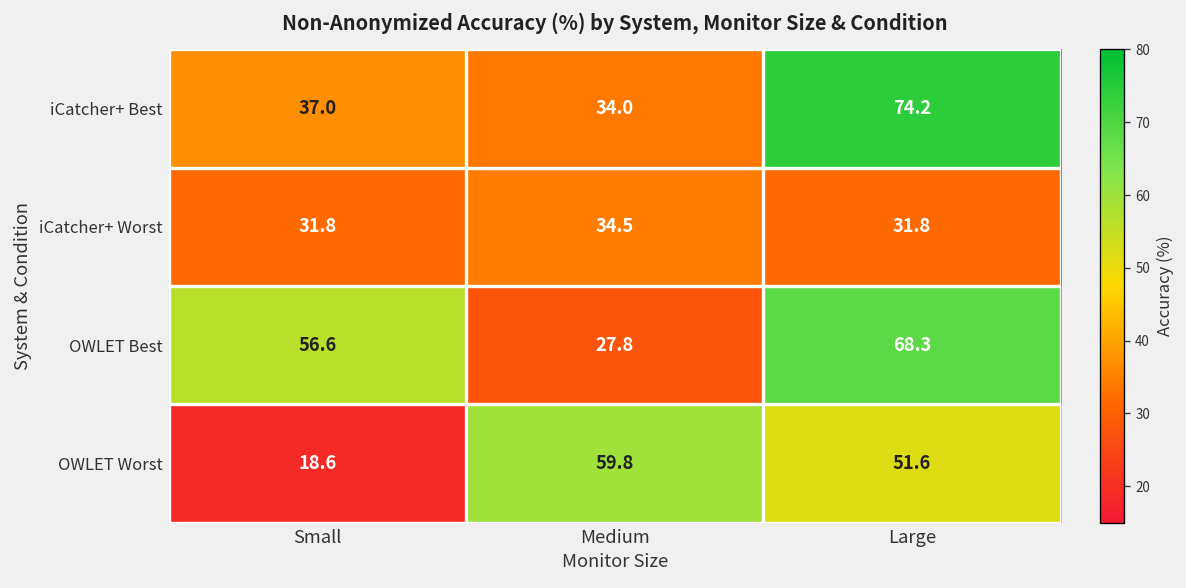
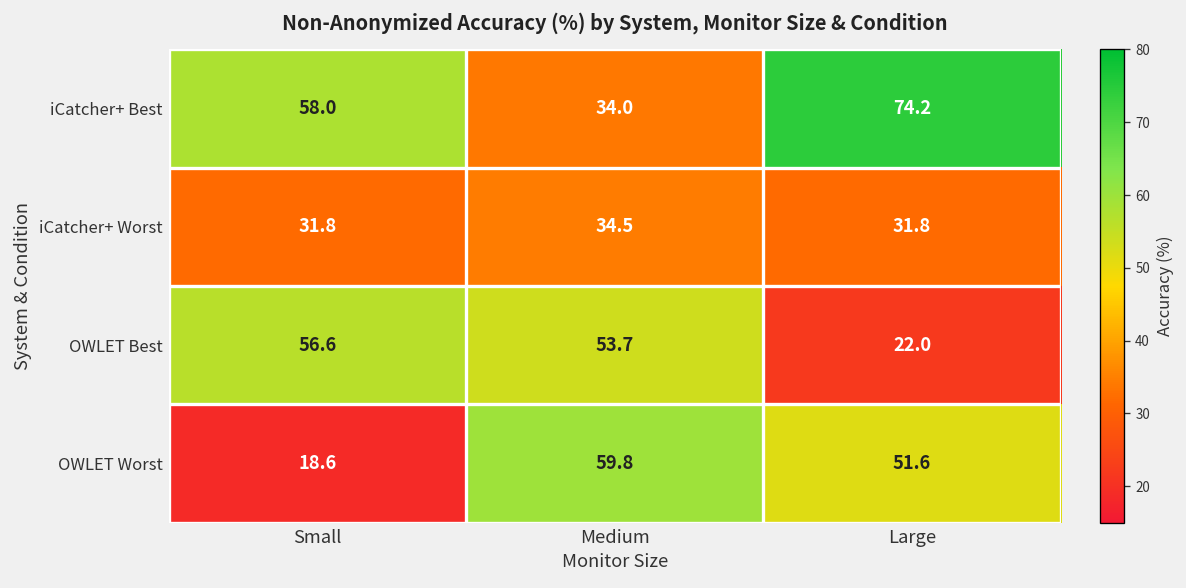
iCatcher+ Best, Small: 37.0 -> 58.0
OWLET Best, Medium: 27.8 -> 53.7
OWLET Best, Large: 68.3 -> 22.0
